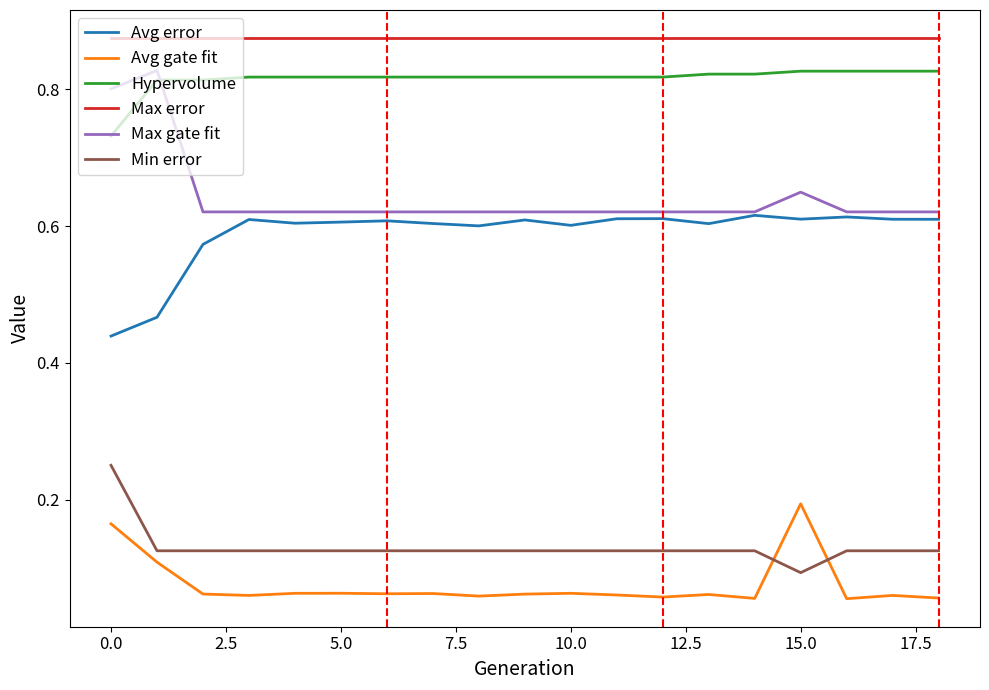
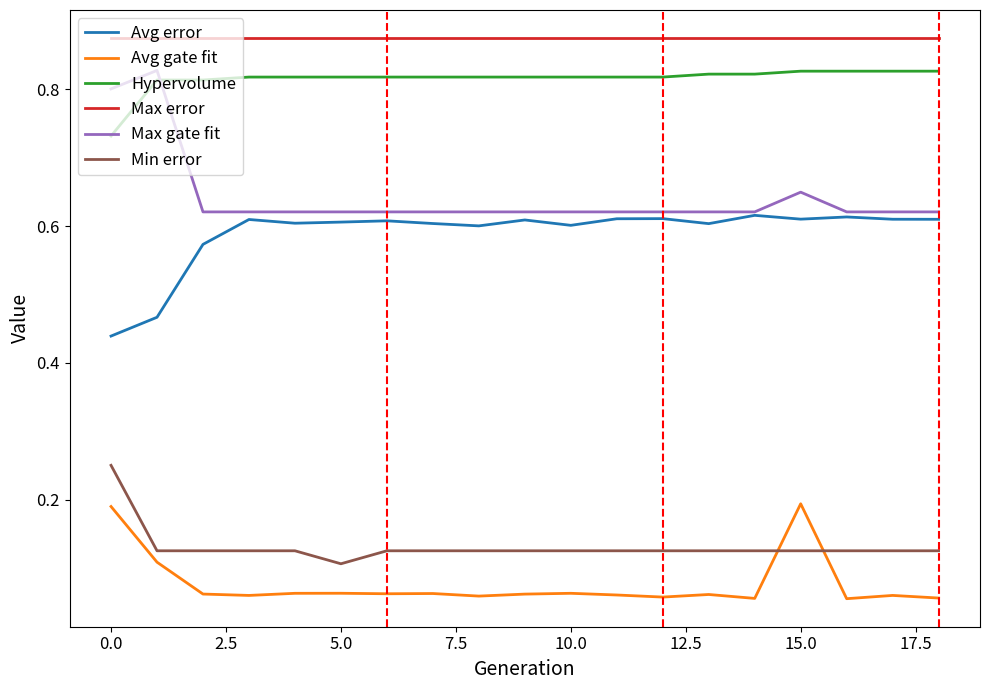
Avg gate fit, 0.0: 0.16 -> 0.19
Min error, 5.0: 0.13 -> 0.11
Min error, 15.0: 0.09 -> 0.13
